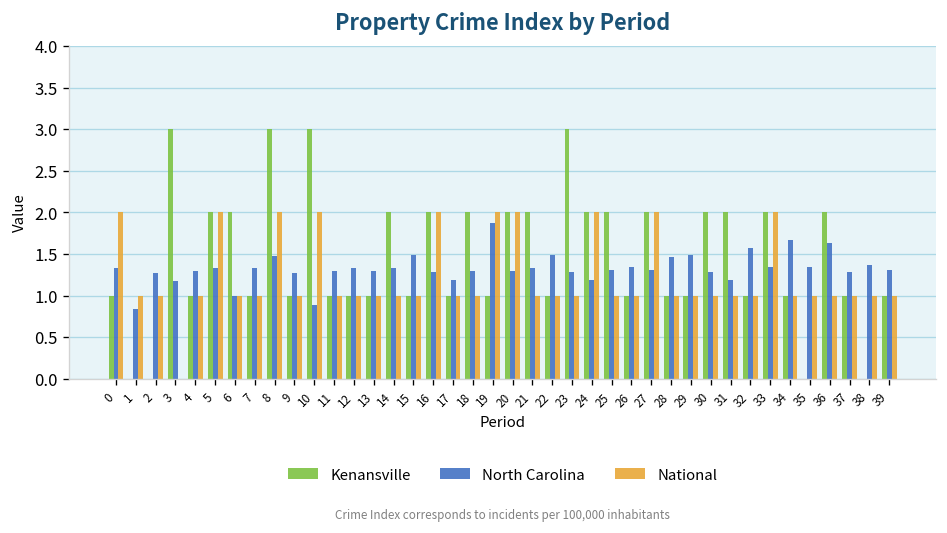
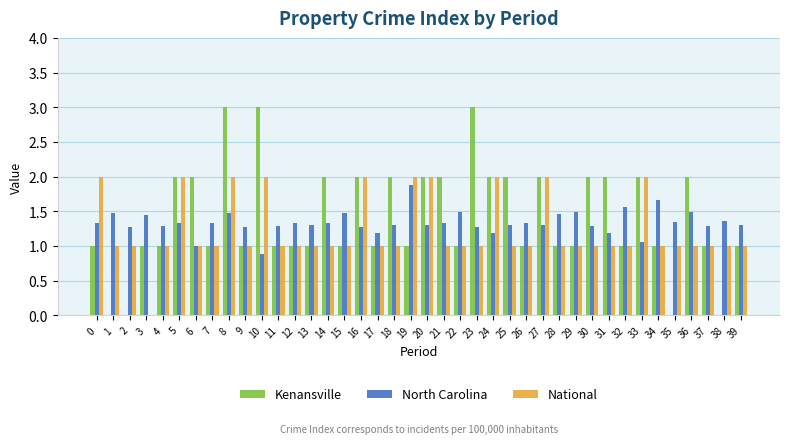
North Carolina, 1: 0.8 -> 1.5
Kenansville, 3: 3 -> 1
North Carolina, 3: 1.2 -> 1.4
North Carolina, 33: 1.3 -> 1.1
North Carolina, 36: 1.6 -> 1.5
